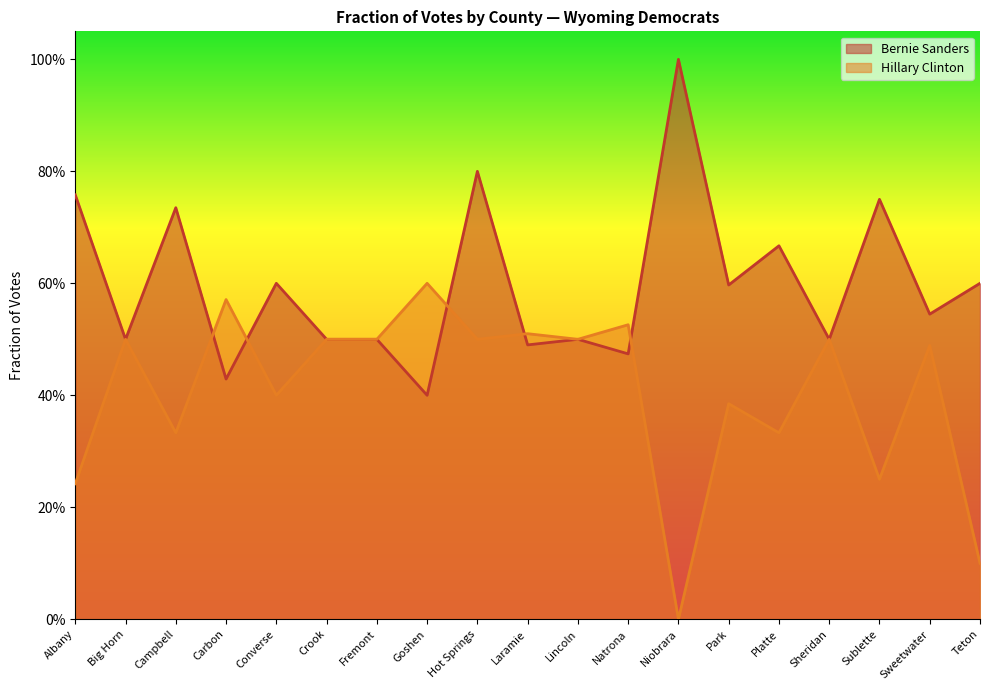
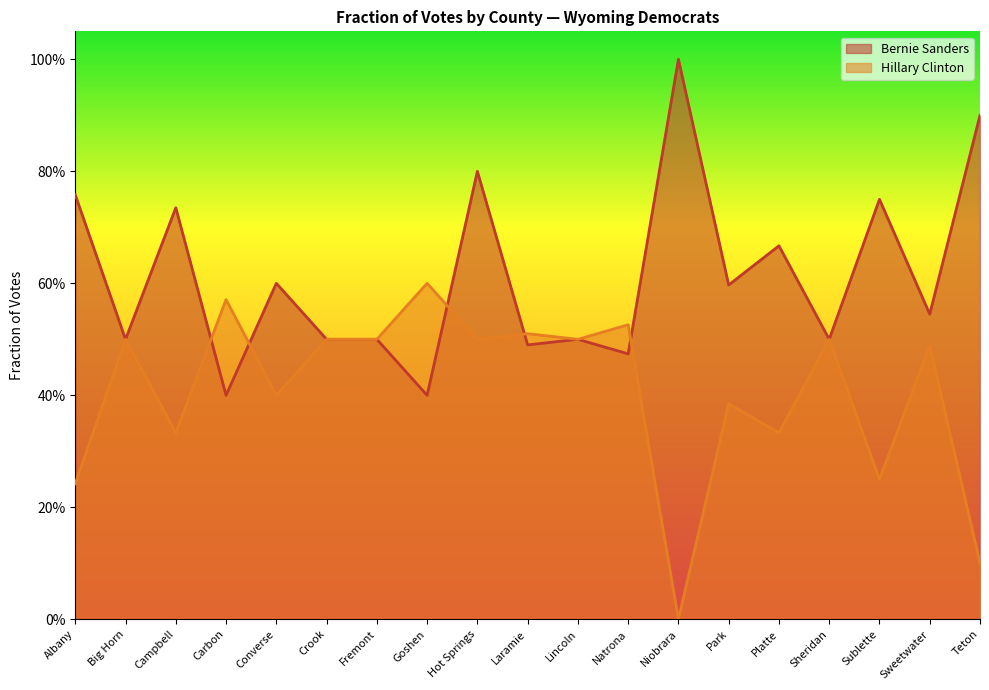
Bernie Sanders, Carbon: 43% -> 40%
Bernie Sanders, Teton: 60% -> 90%
